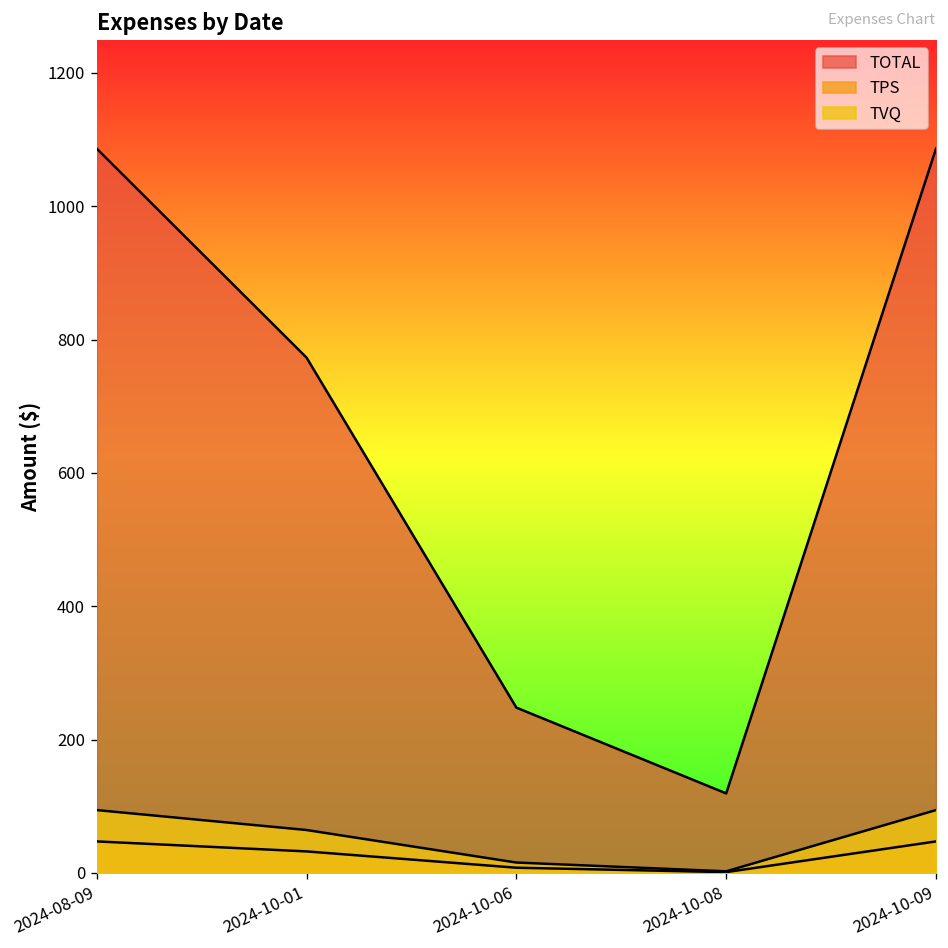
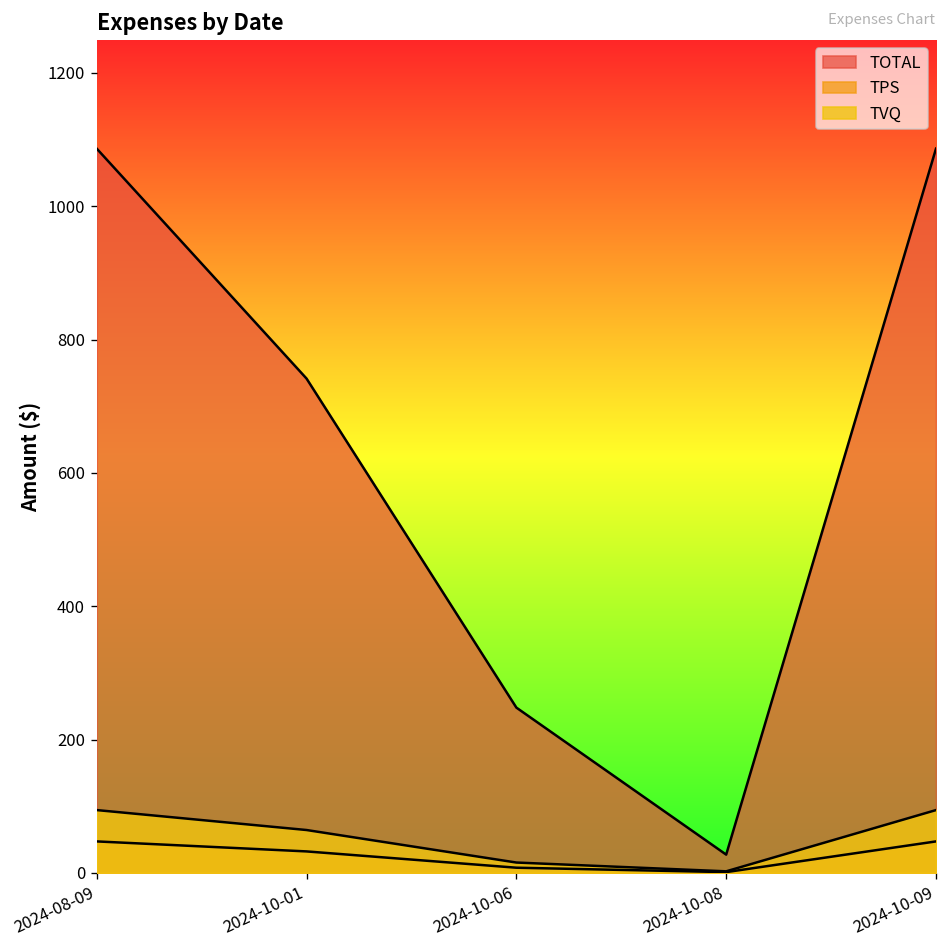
TOTAL, 2024-10-01: 770 -> 740
TOTAL, 2024-10-08: 120 -> 30
